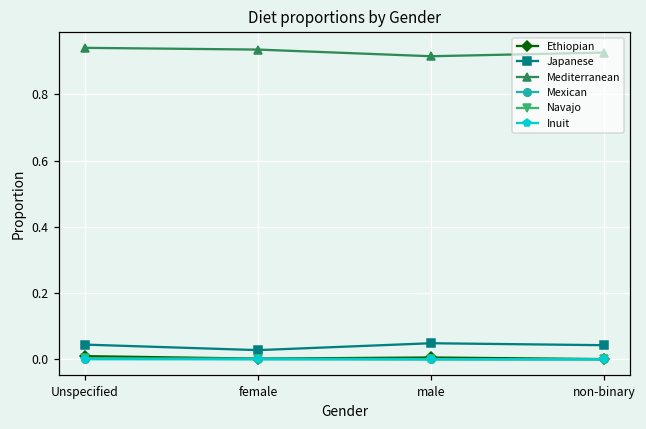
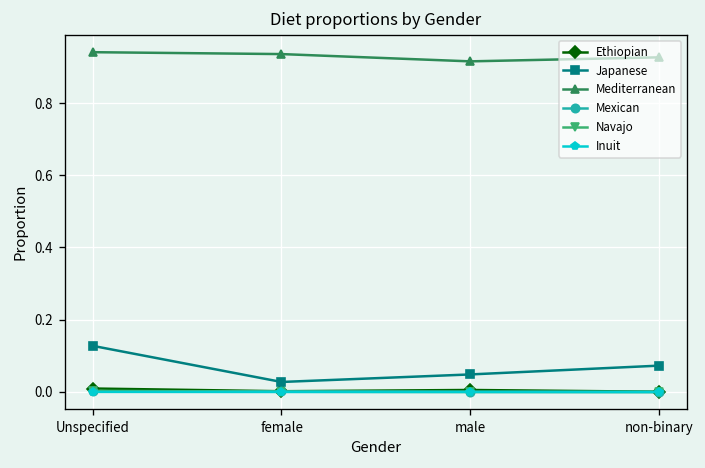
Japanese, Unspecified: 0.04 -> 0.13
Japanese, non-binary: 0.04 -> 0.07
